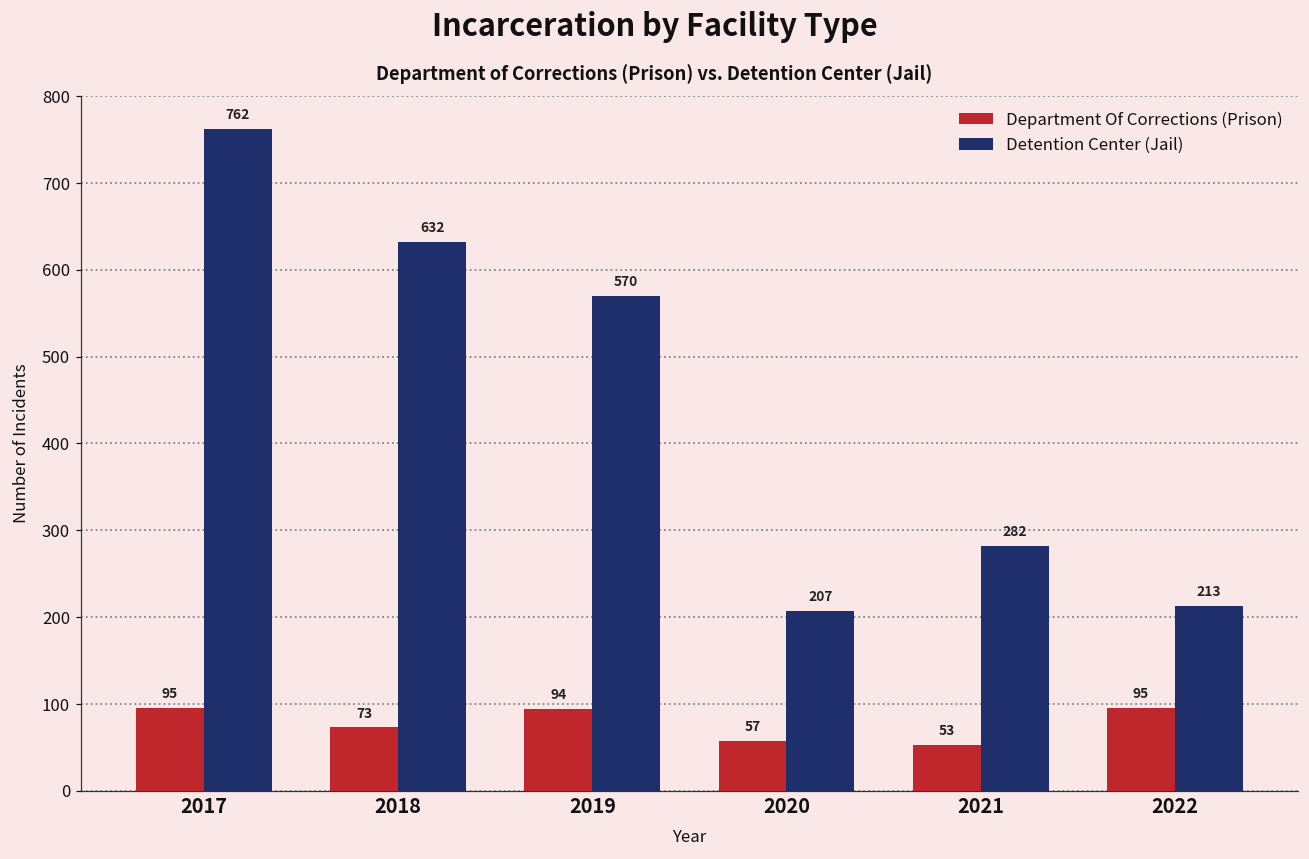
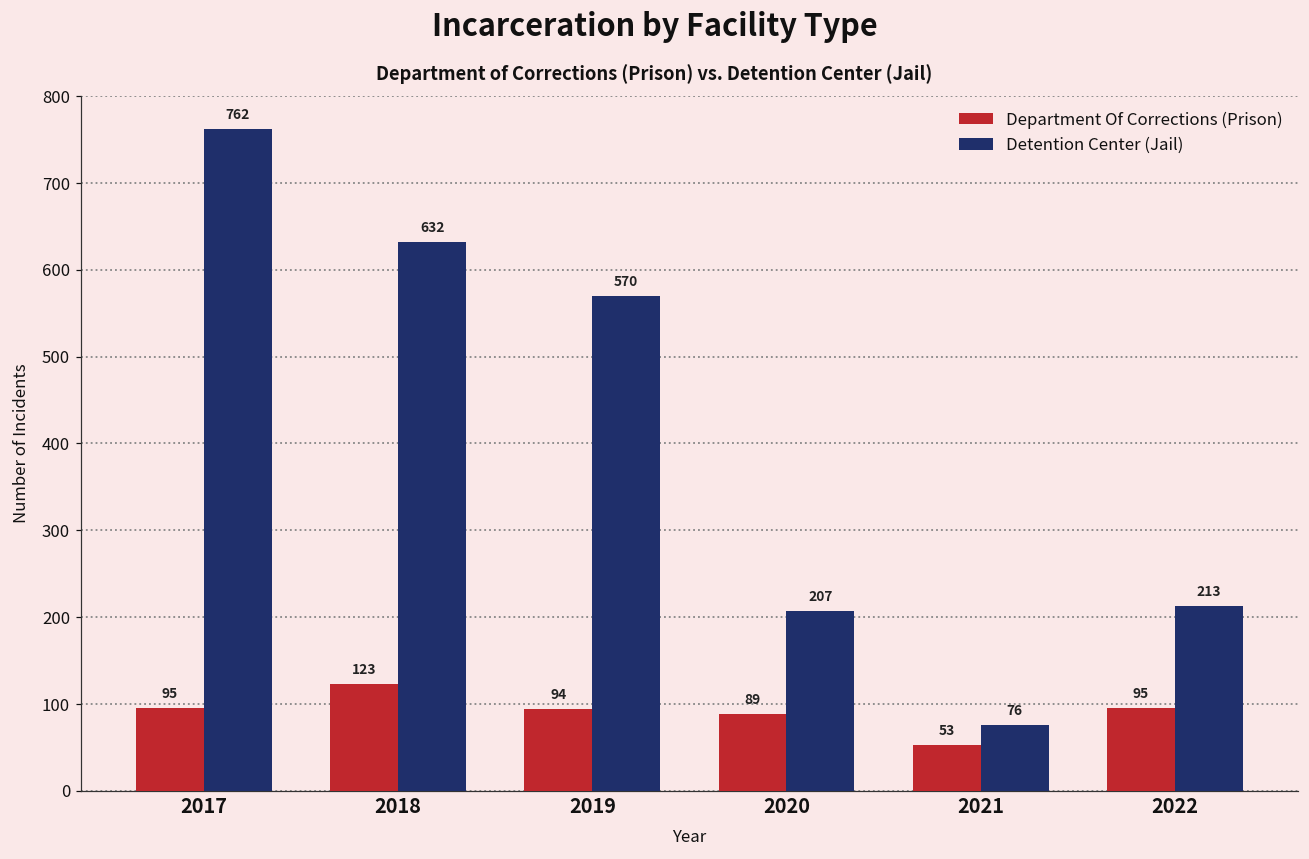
Department Of Corrections (Prison), 2018: 73 -> 123
Department Of Corrections (Prison), 2020: 57 -> 89
Detention Center (Jail), 2021: 282 -> 76
